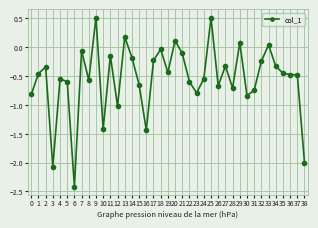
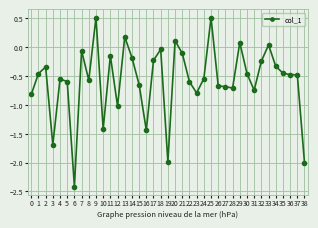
3: -2.1 -> -1.7
19: -0.4 -> -2.0
27: -0.3 -> -0.7
30: -0.8 -> -0.5
